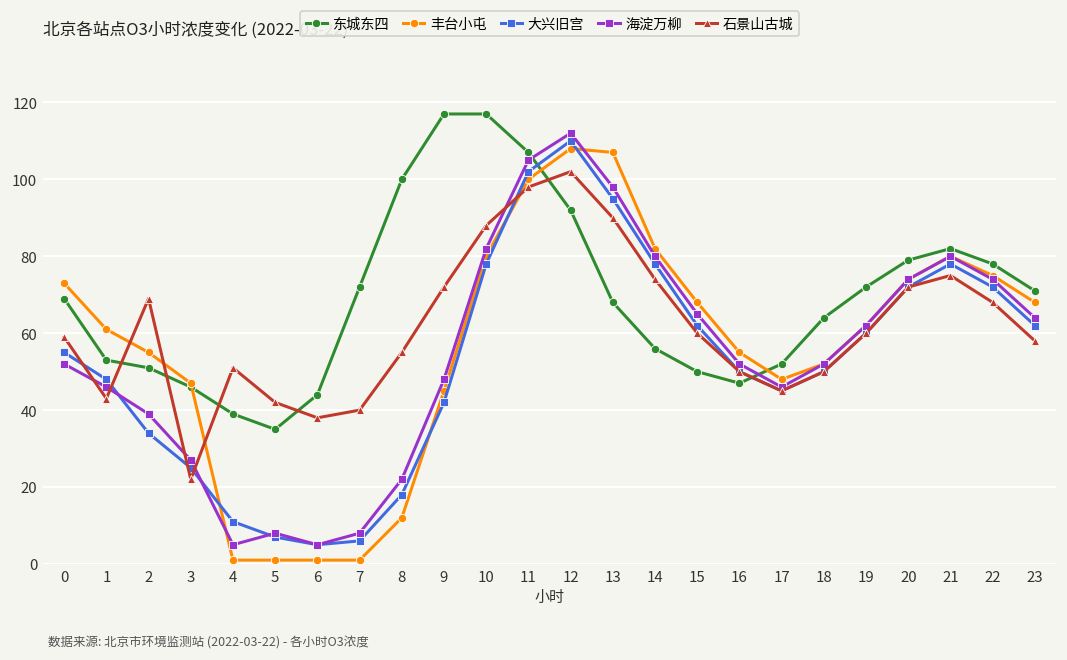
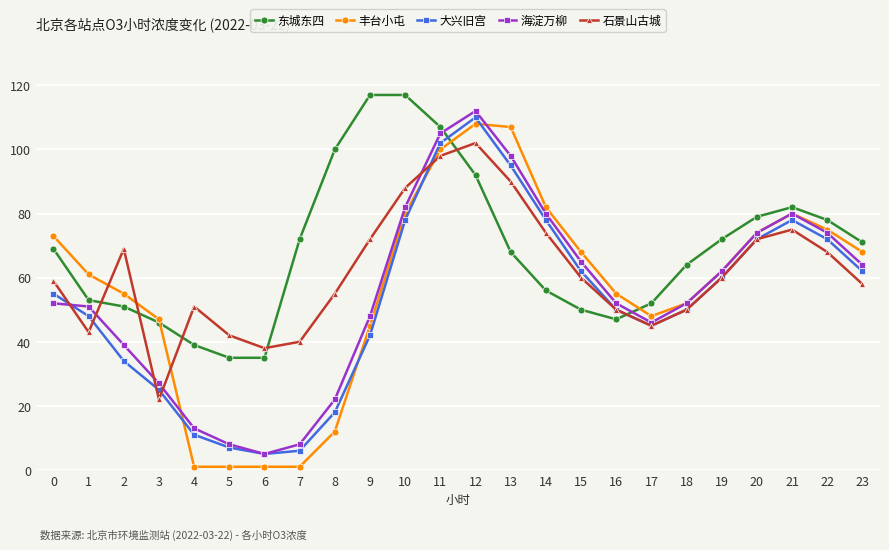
海淀万柳, 1: 46 -> 51
海淀万柳, 4: 5 -> 13
东城东四, 6: 44 -> 35
